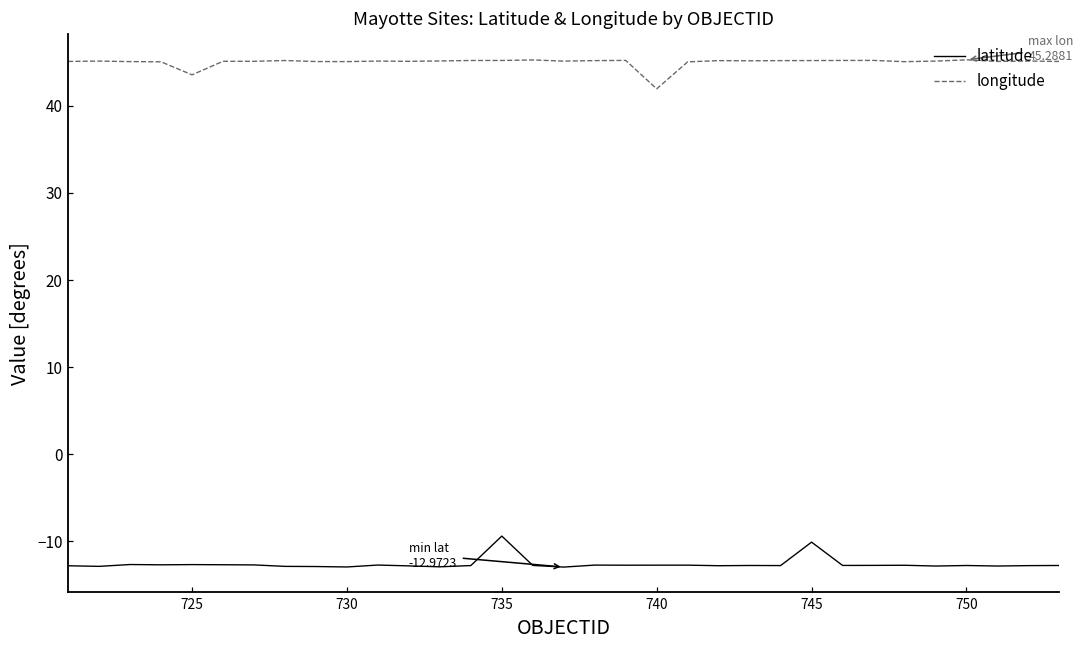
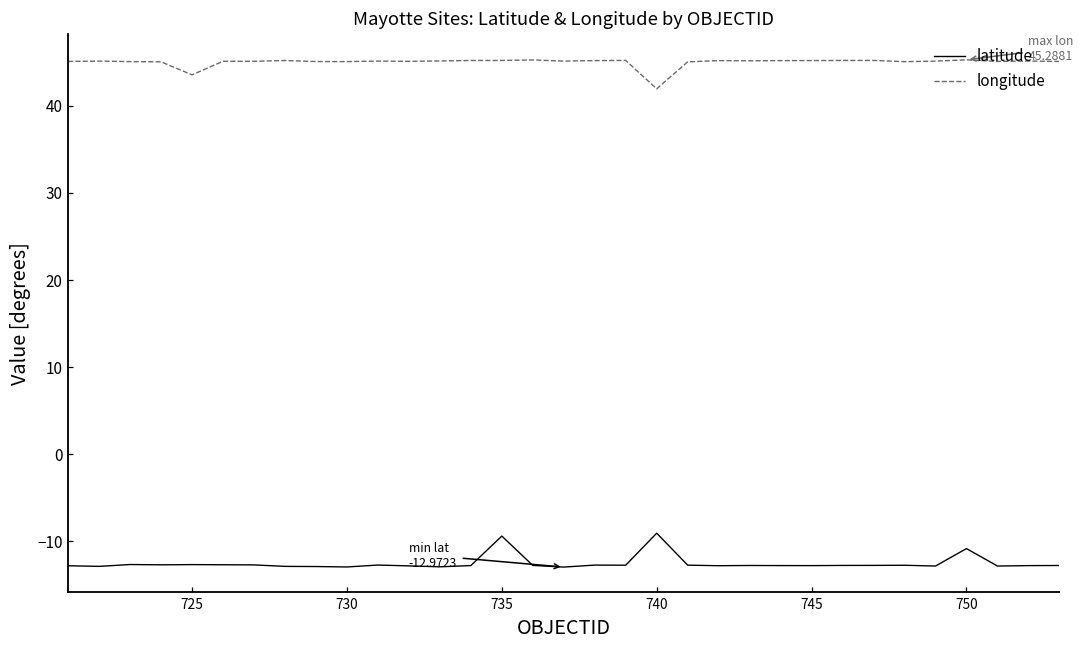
latitude, 740: -13 -> -9
latitude, 745: -10 -> -13
latitude, 750: -13 -> -11
